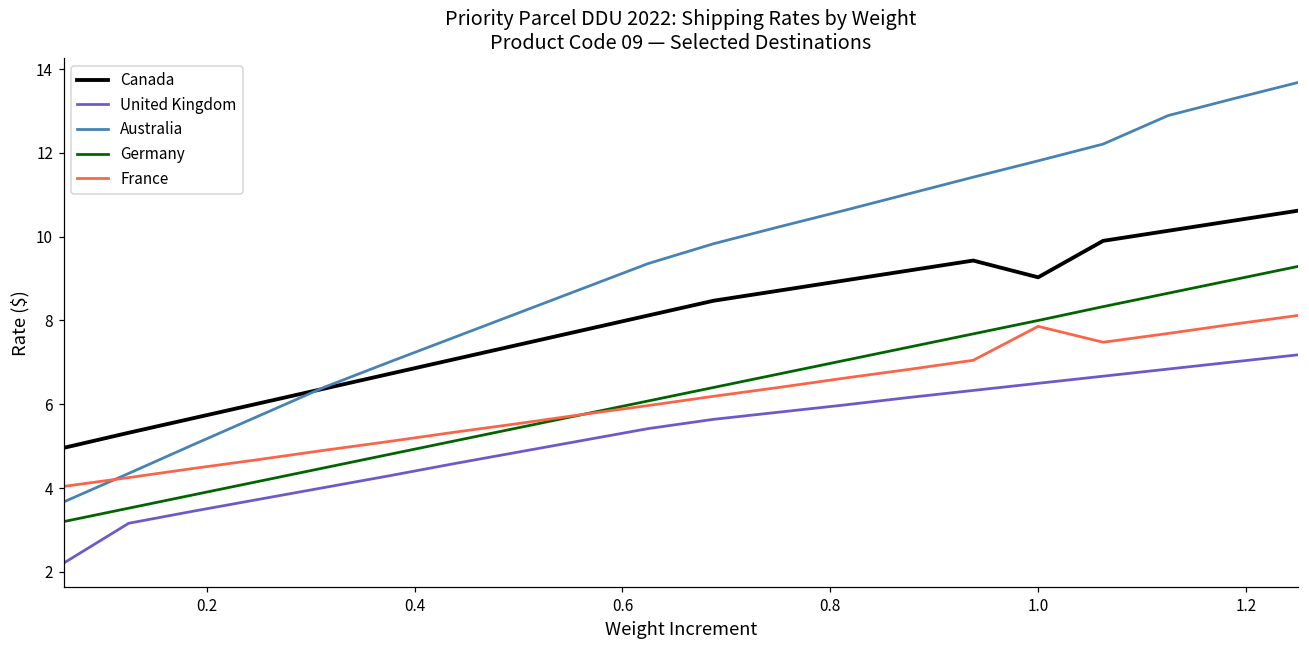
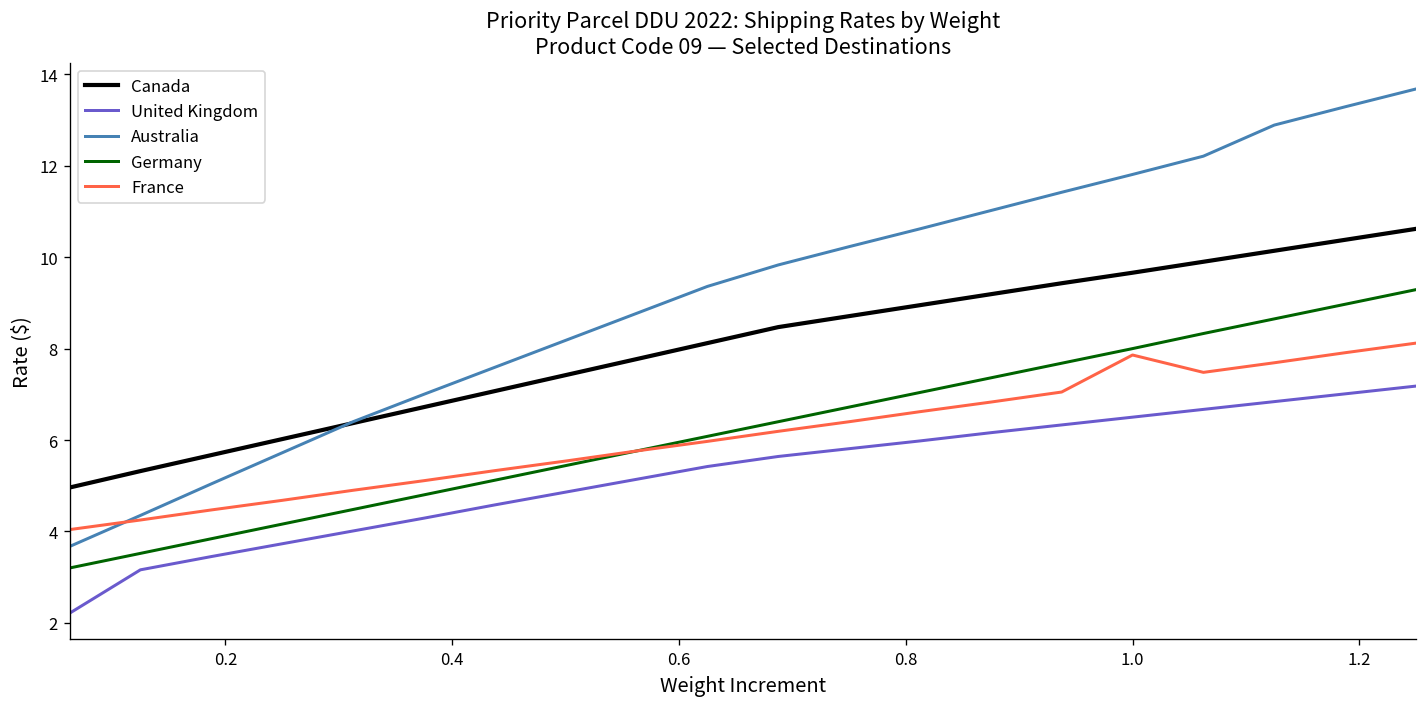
Canada, 1.0: 9.0 -> 9.7
